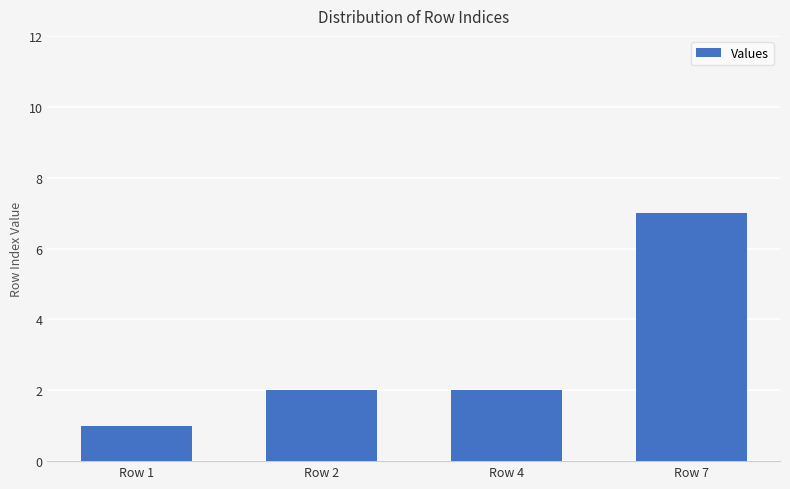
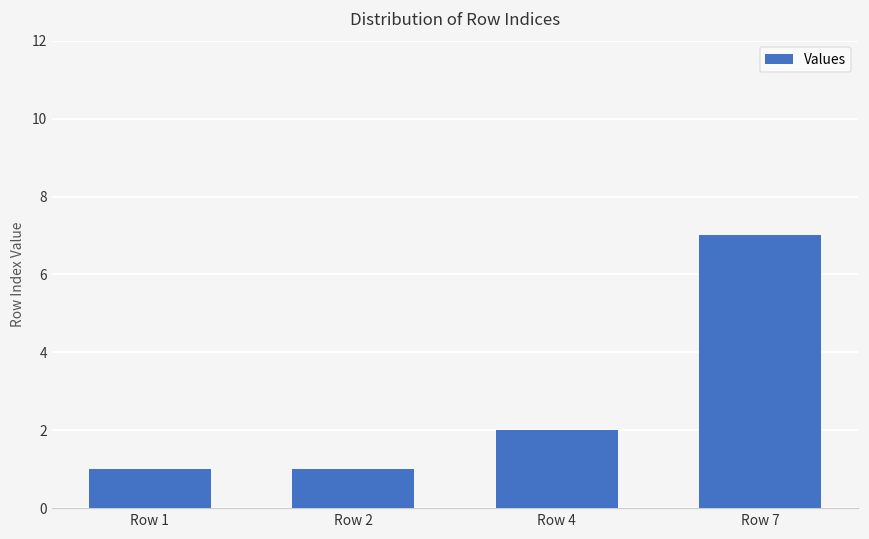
Row 2: 2 -> 1
